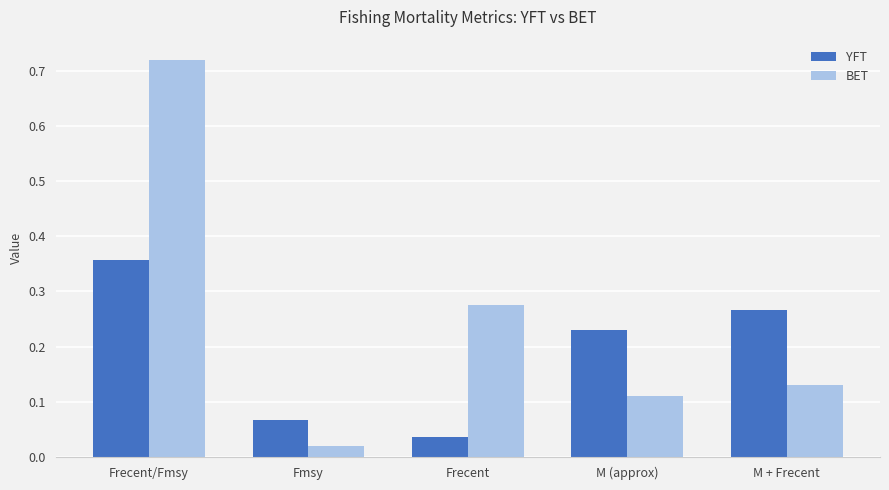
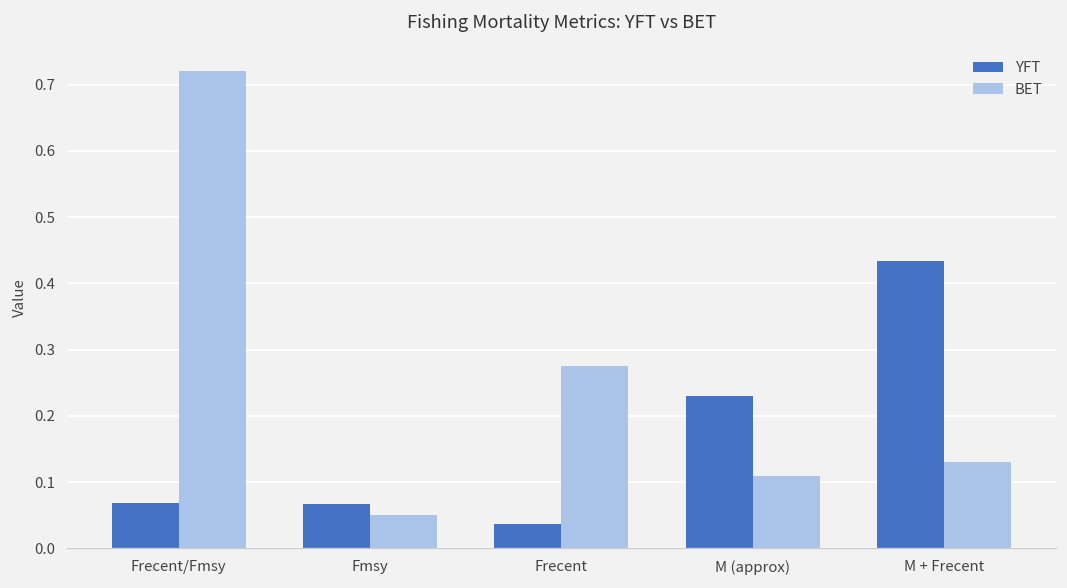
YFT, Frecent/Fmsy: 0.36 -> 0.07
BET, Fmsy: 0.02 -> 0.05
YFT, M + Frecent: 0.27 -> 0.43
